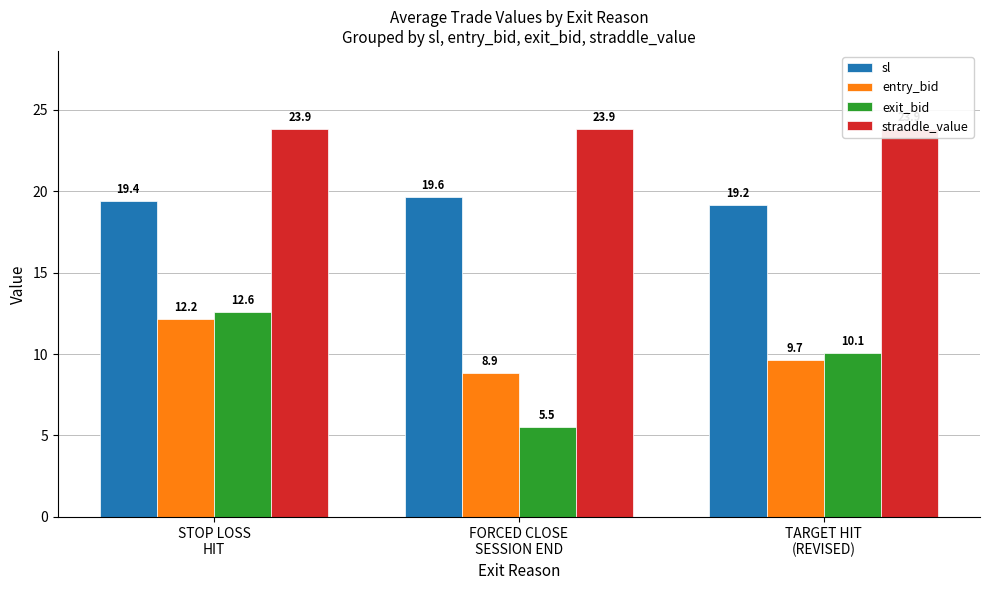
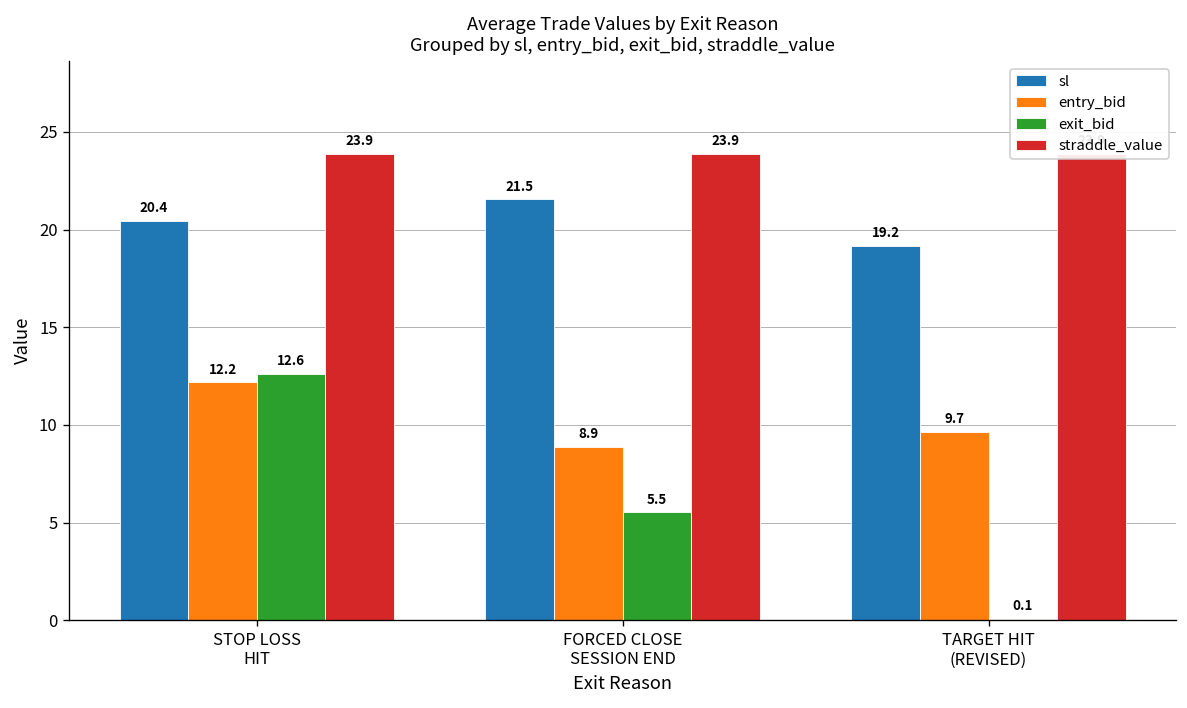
sl, STOP LOSS HIT: 19.4 -> 20.4
sl, FORCED CLOSE SESSION END: 19.6 -> 21.5
exit_bid, TARGET HIT (REVISED): 10.1 -> 0.1
